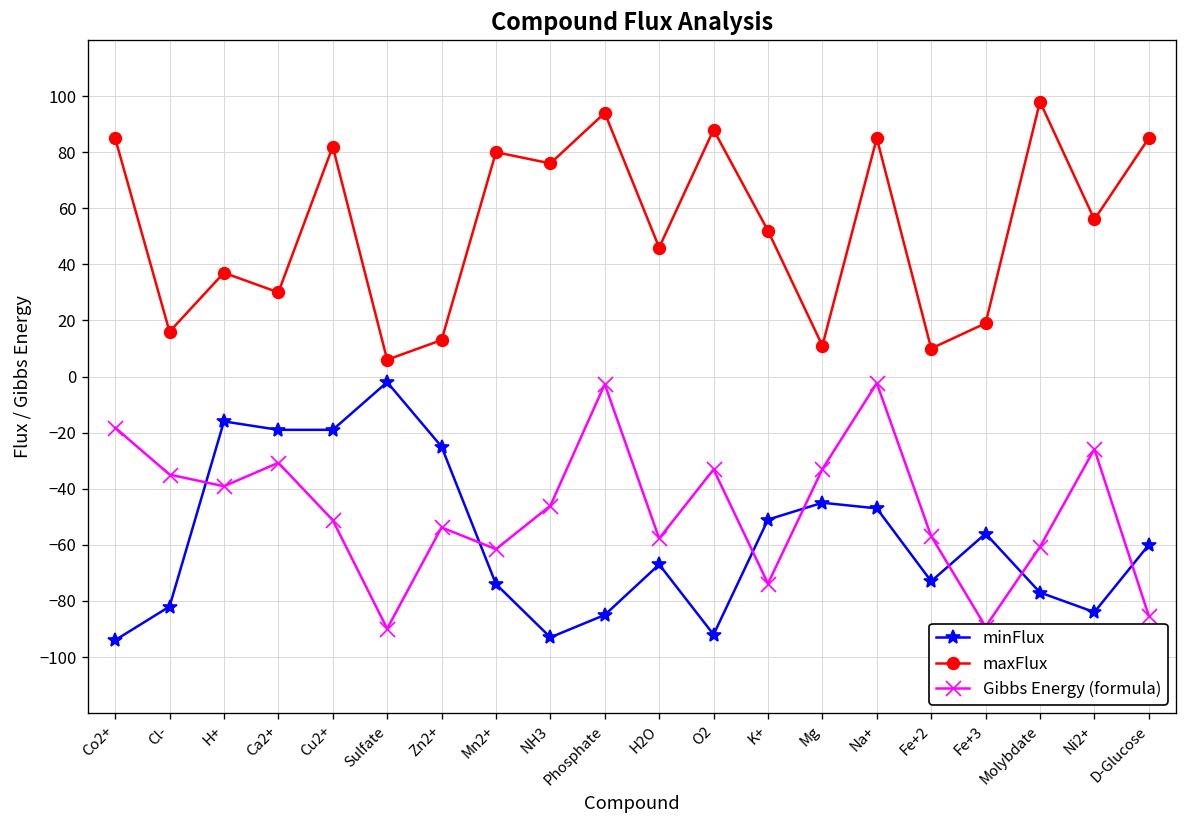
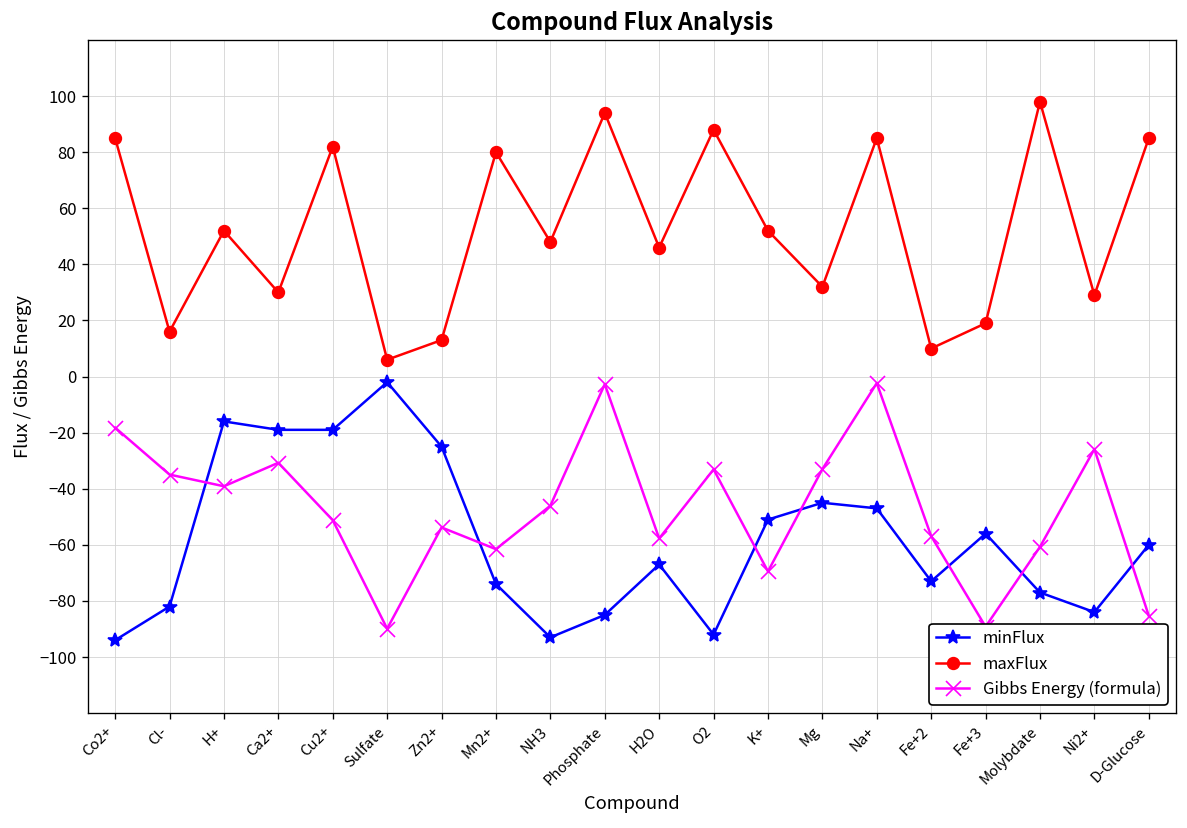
maxFlux, H+: 37 -> 52
maxFlux, NH3: 76 -> 48
Gibbs Energy (formula), K+: -74 -> -69
maxFlux, Mg: 11 -> 32
maxFlux, Ni2+: 56 -> 29
